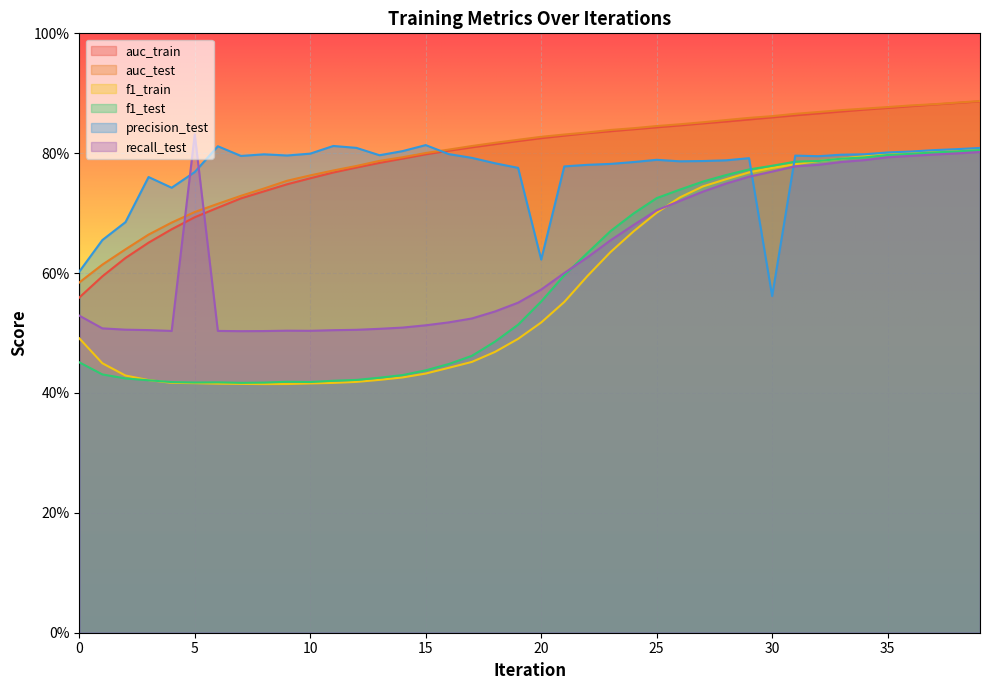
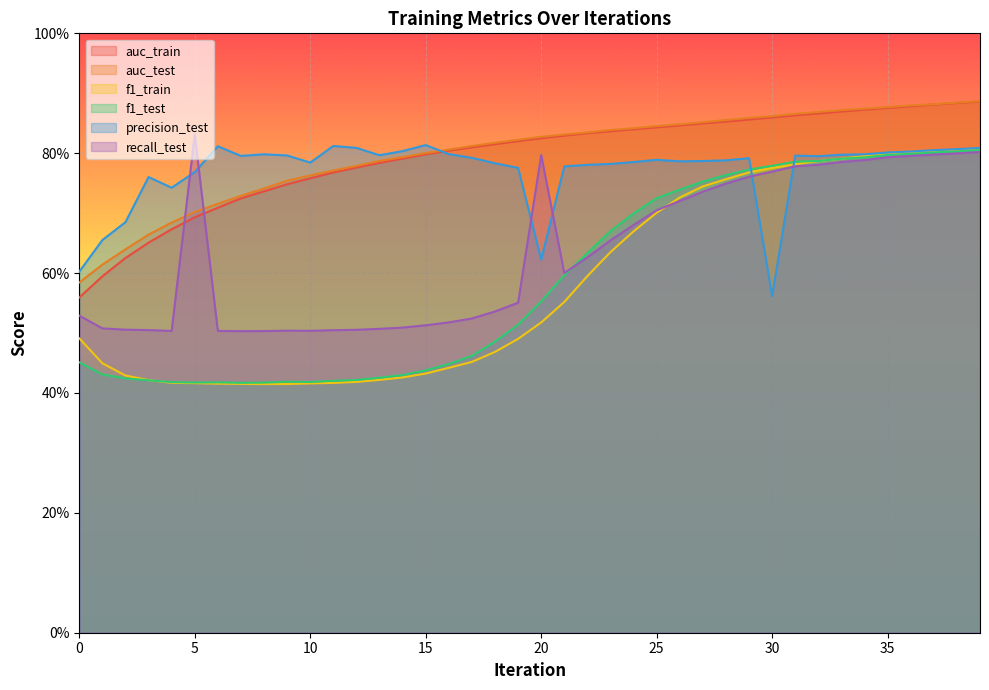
precision_test, 10: 80% -> 78%
recall_test, 20: 57% -> 80%
